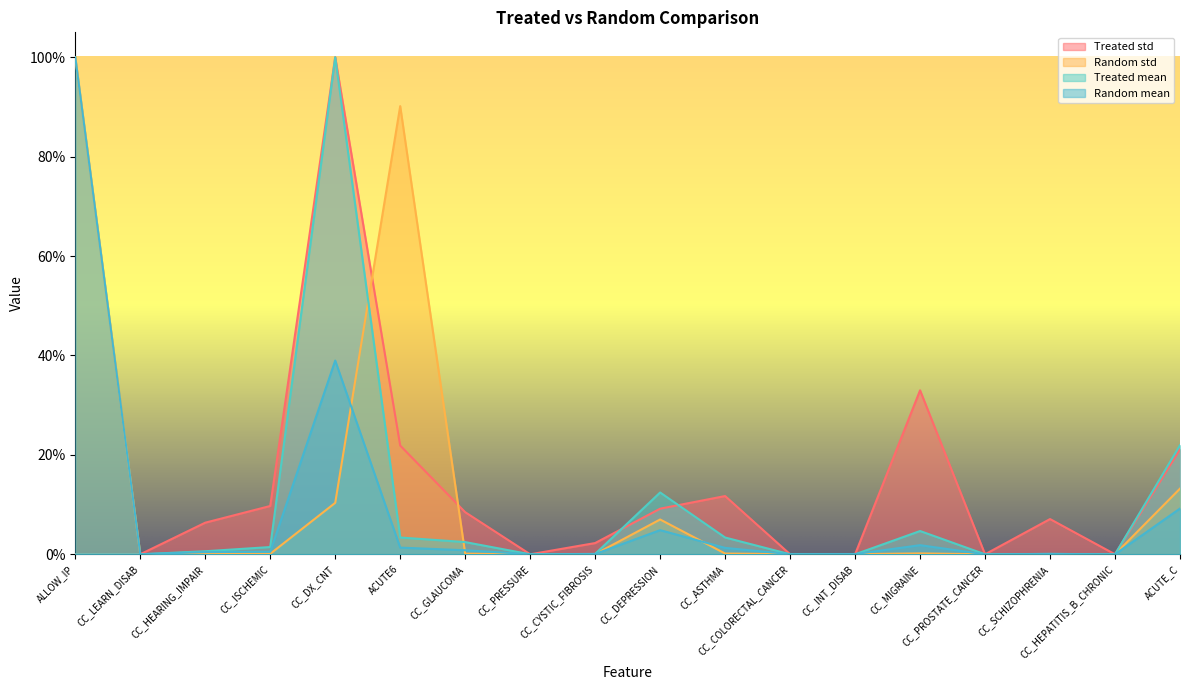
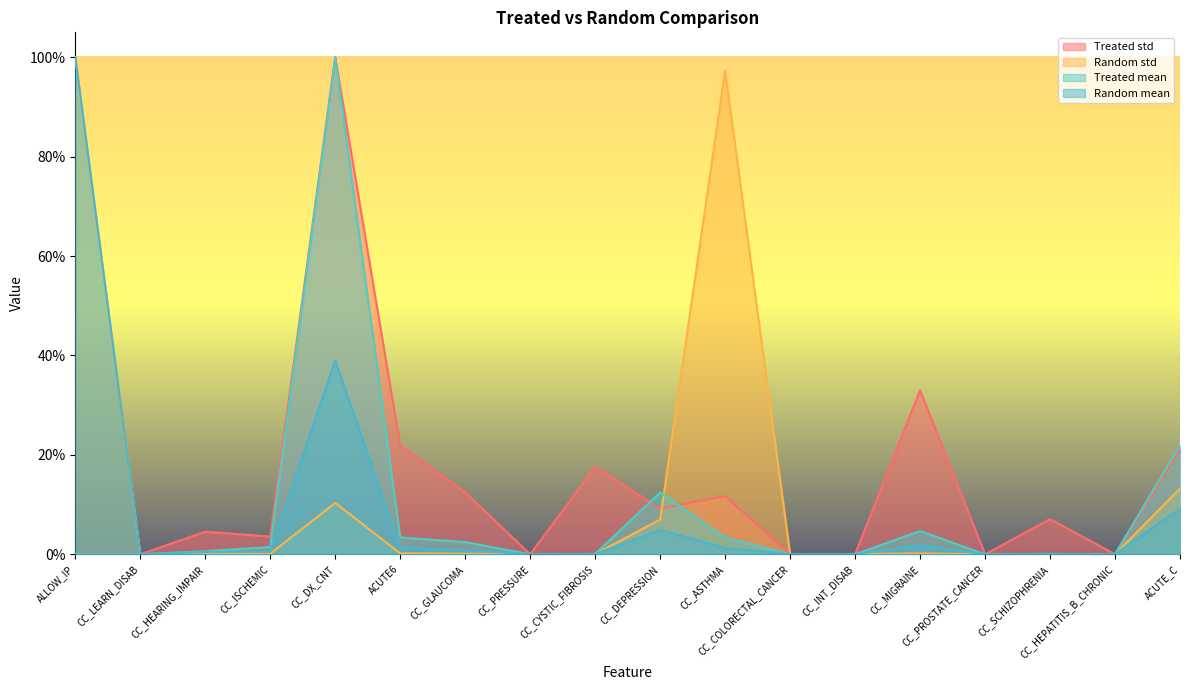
Treated std, CC_HEARING_IMPAIR: 6% -> 5%
Treated std, CC_ISCHEMIC: 10% -> 4%
Random std, ACUTE6: 90% -> 0%
Treated std, CC_GLAUCOMA: 8% -> 12%
Treated std, CC_CYSTIC_FIBROSIS: 2% -> 18%
Random std, CC_ASTHMA: 0% -> 97%
